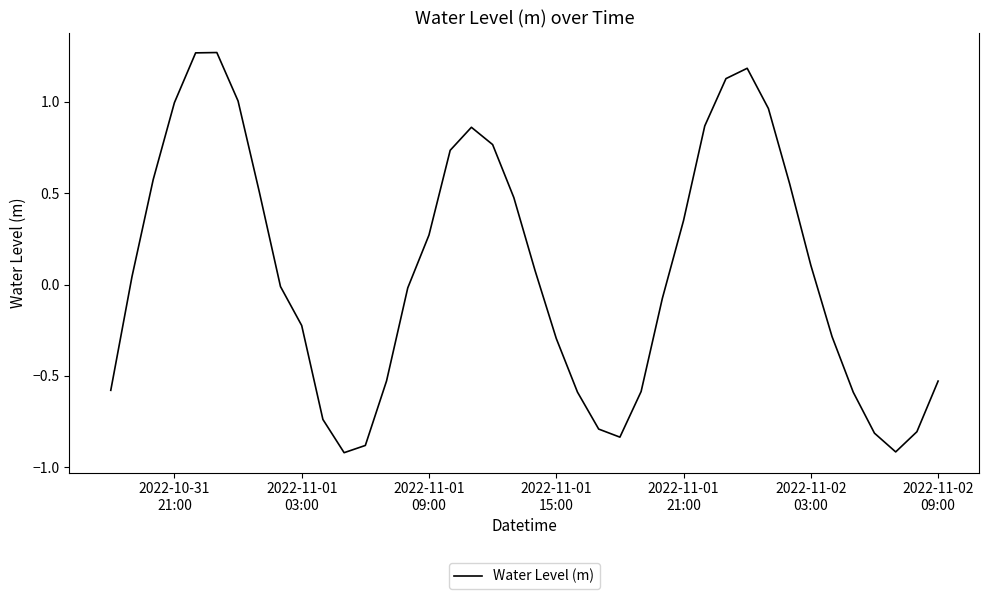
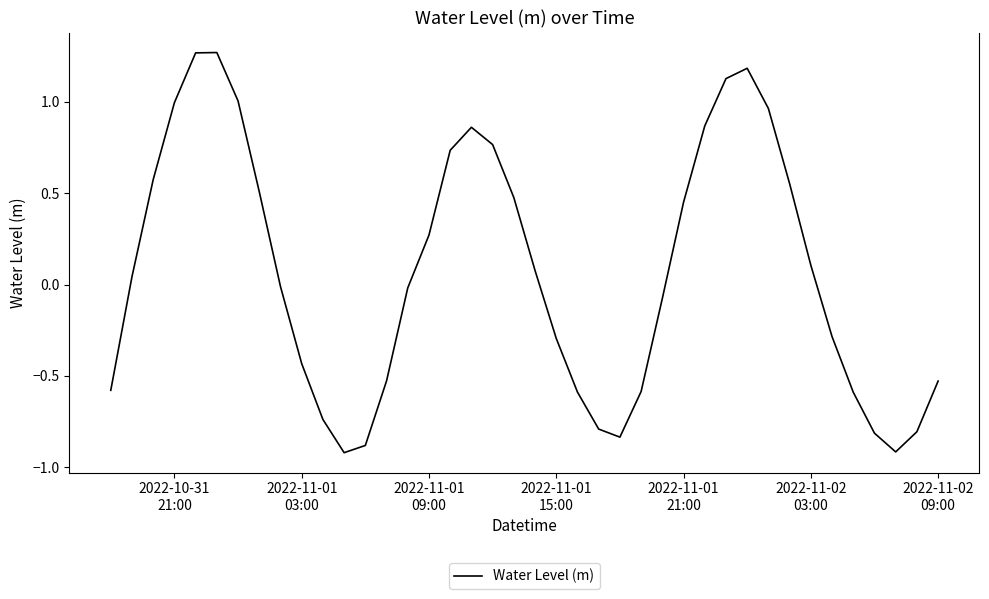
2022-11-01 03:00: -0.22 -> -0.43
2022-11-01 21:00: 0.35 -> 0.45
